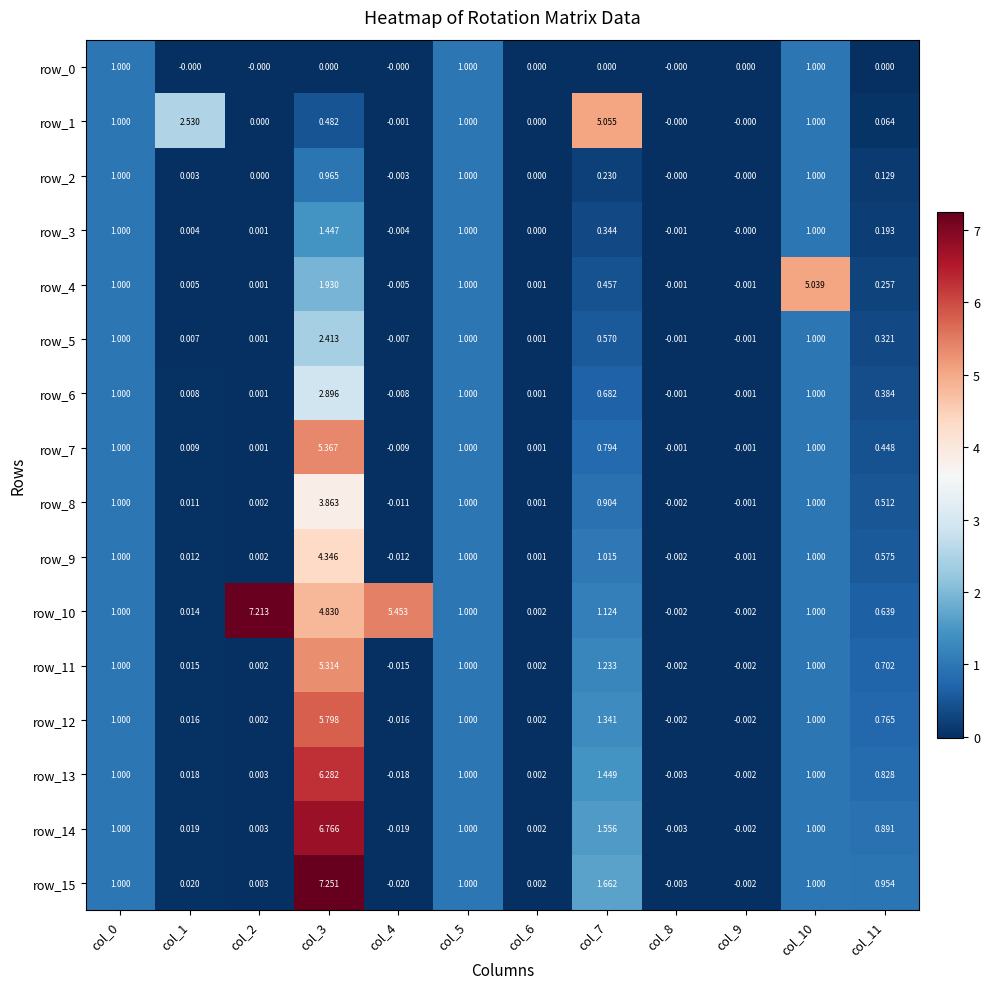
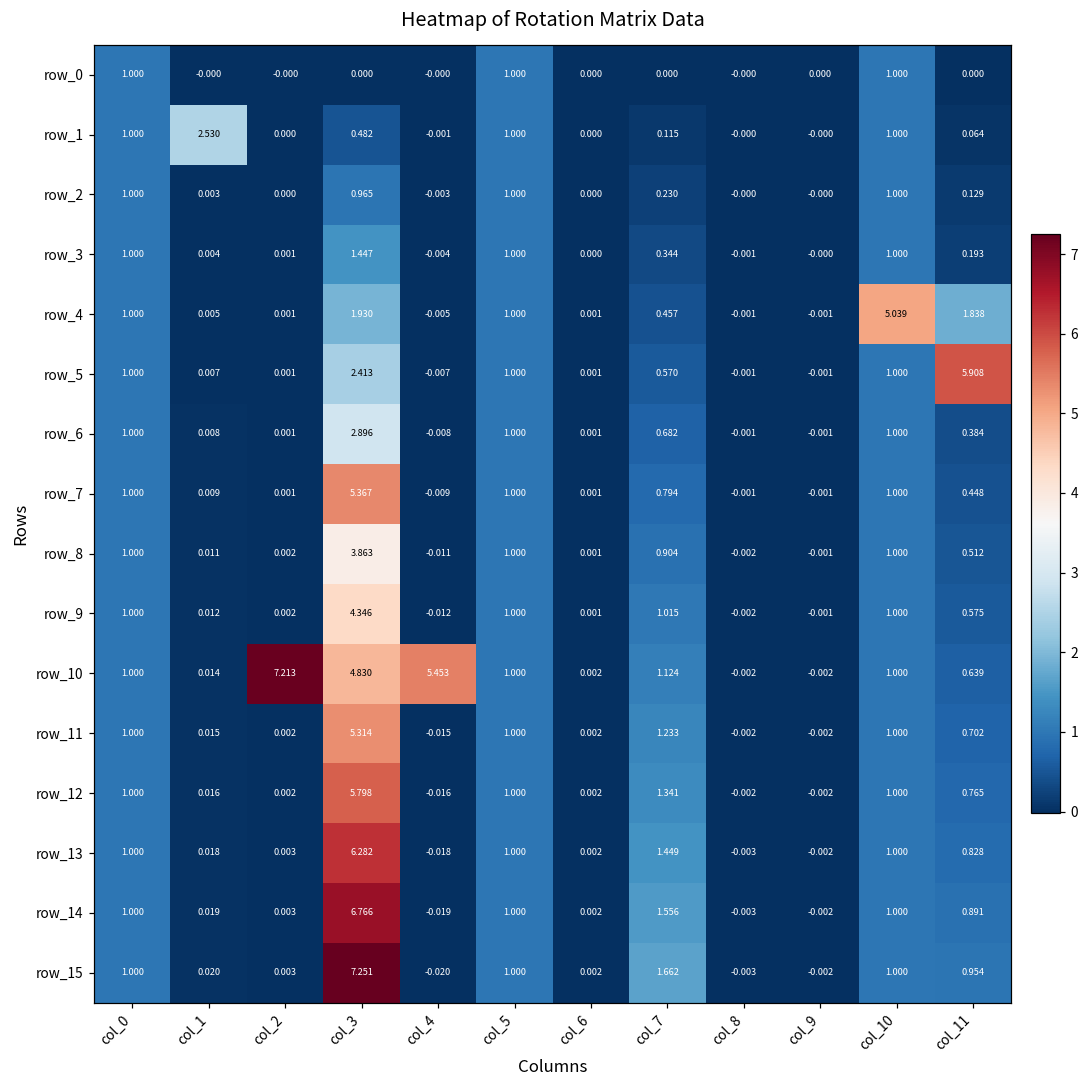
row_1, col_7: 5.055 -> 0.115
row_4, col_11: 0.257 -> 1.838
row_5, col_11: 0.321 -> 5.908
